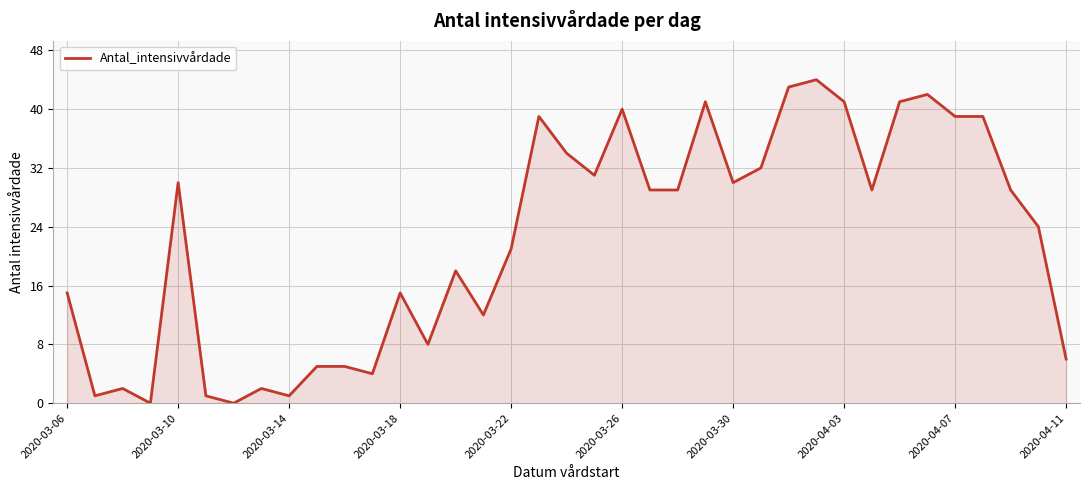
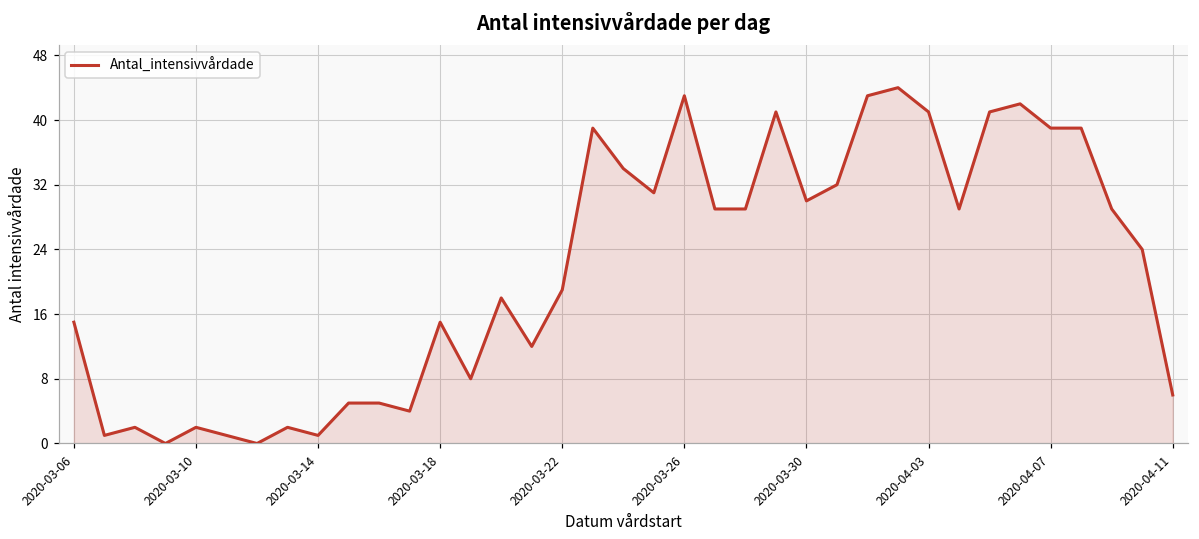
2020-03-10: 30 -> 2
2020-03-22: 21 -> 19
2020-03-26: 40 -> 43
